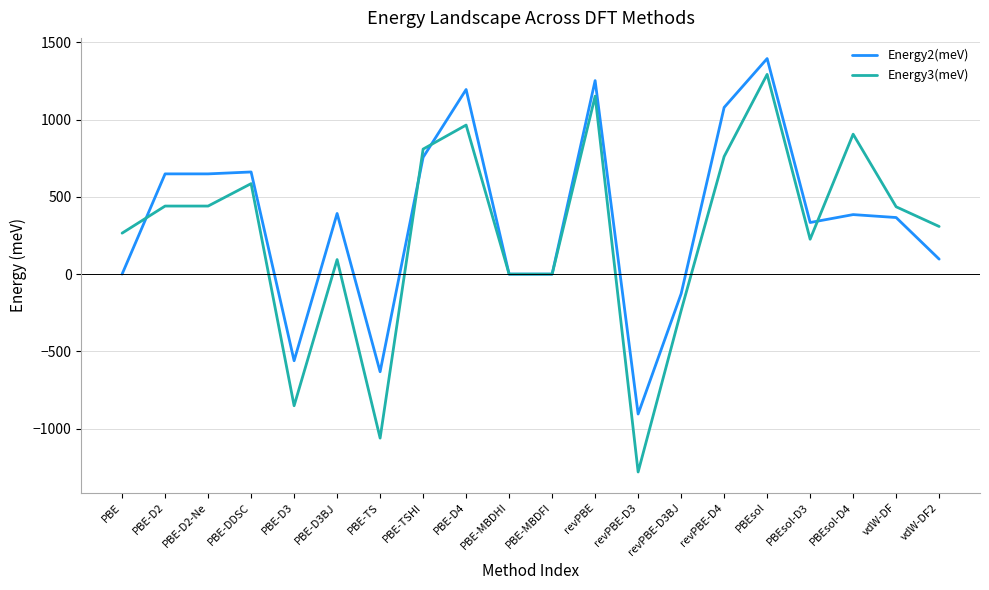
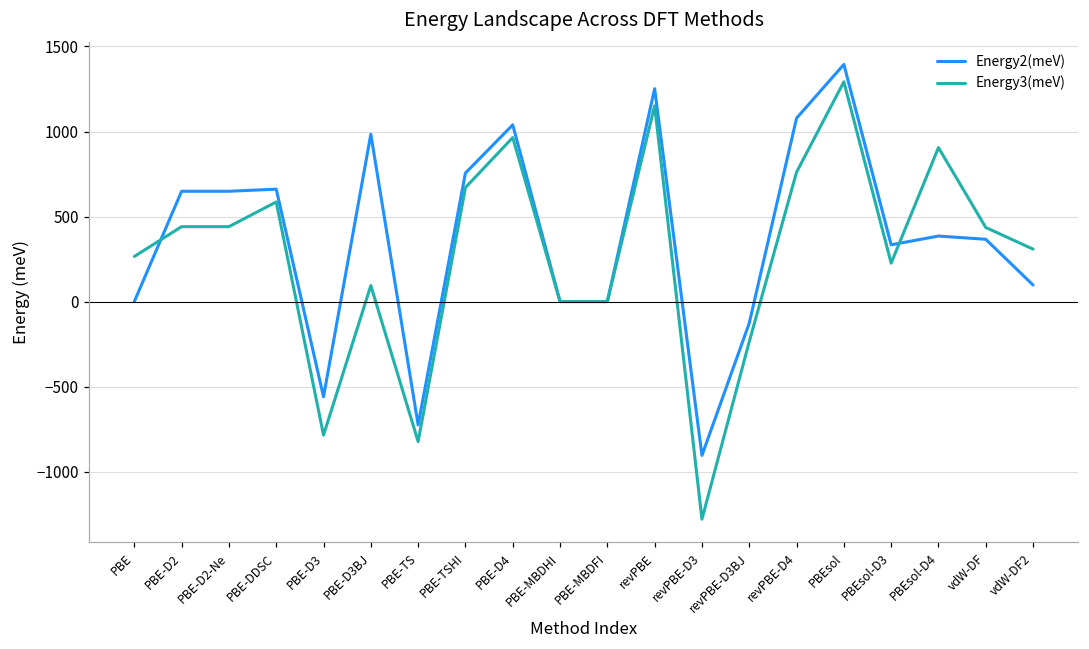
Energy3(meV), PBE-D3: -850 -> -790
Energy2(meV), PBE-D3BJ: 390 -> 980
Energy2(meV), PBE-TS: -630 -> -730
Energy3(meV), PBE-TS: -1060 -> -820
Energy3(meV), PBE-TSHI: 810 -> 670
Energy2(meV), PBE-D4: 1190 -> 1040
